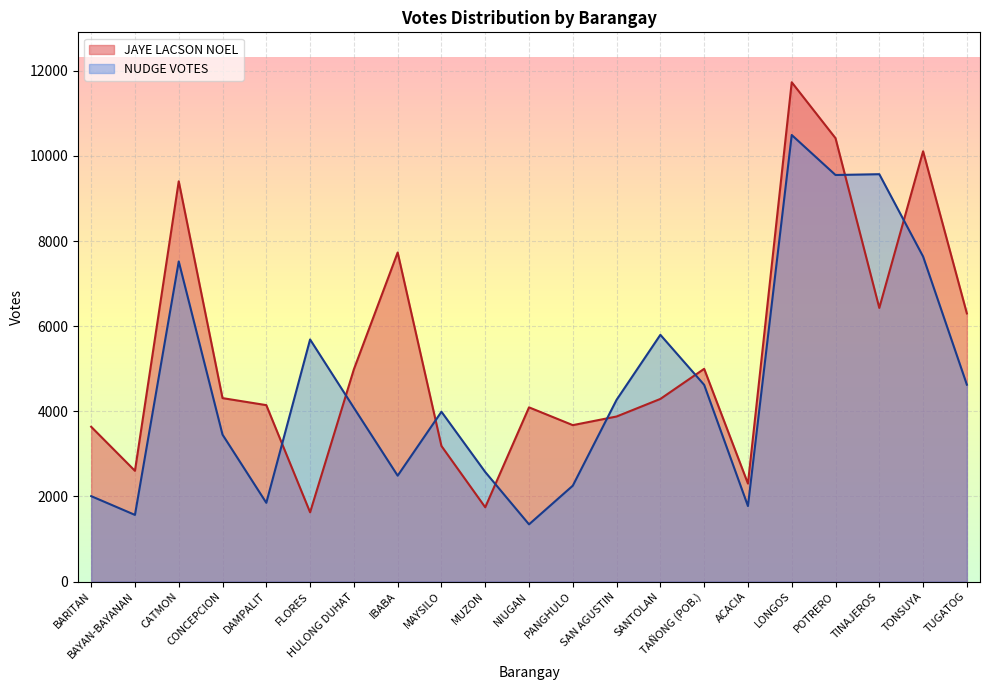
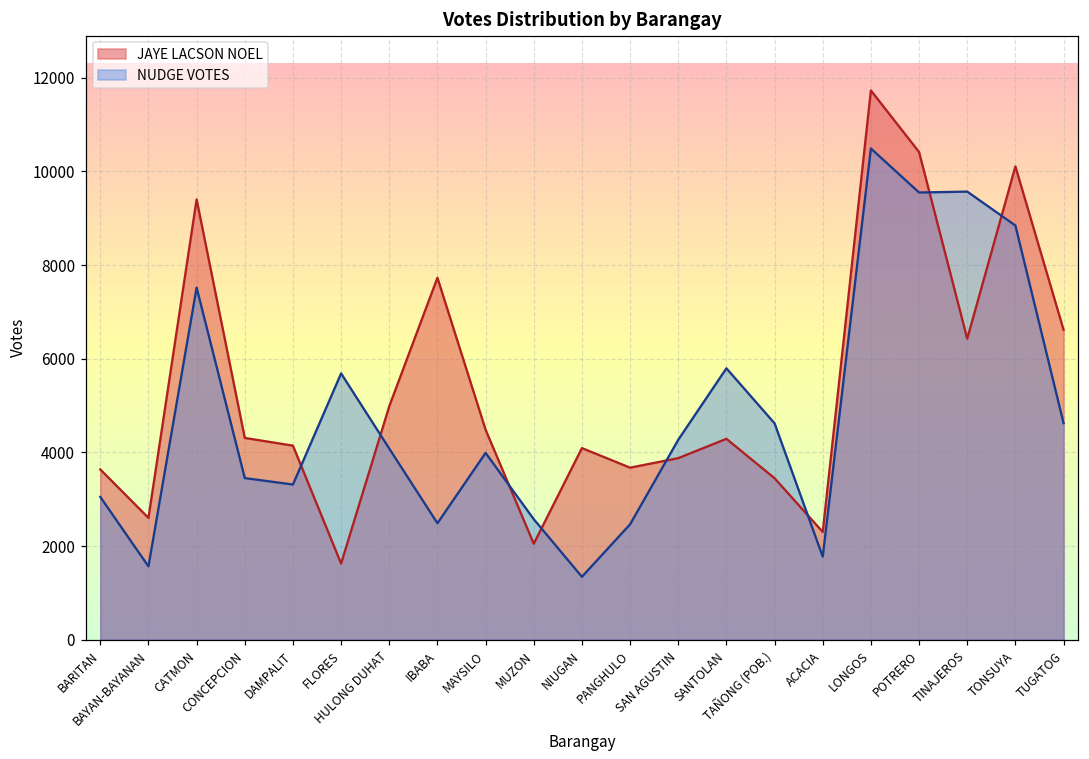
NUDGE VOTES, BARITAN: 2000 -> 3000
NUDGE VOTES, DAMPALIT: 1800 -> 3300
JAYE LACSON NOEL, MAYSILO: 3200 -> 4500
JAYE LACSON NOEL, MUZON: 1700 -> 2000
NUDGE VOTES, PANGHULO: 2300 -> 2500
JAYE LACSON NOEL, TAÑONG (POB.): 5000 -> 3400
NUDGE VOTES, TONSUYA: 7600 -> 8800
JAYE LACSON NOEL, TUGATOG: 6300 -> 6600
